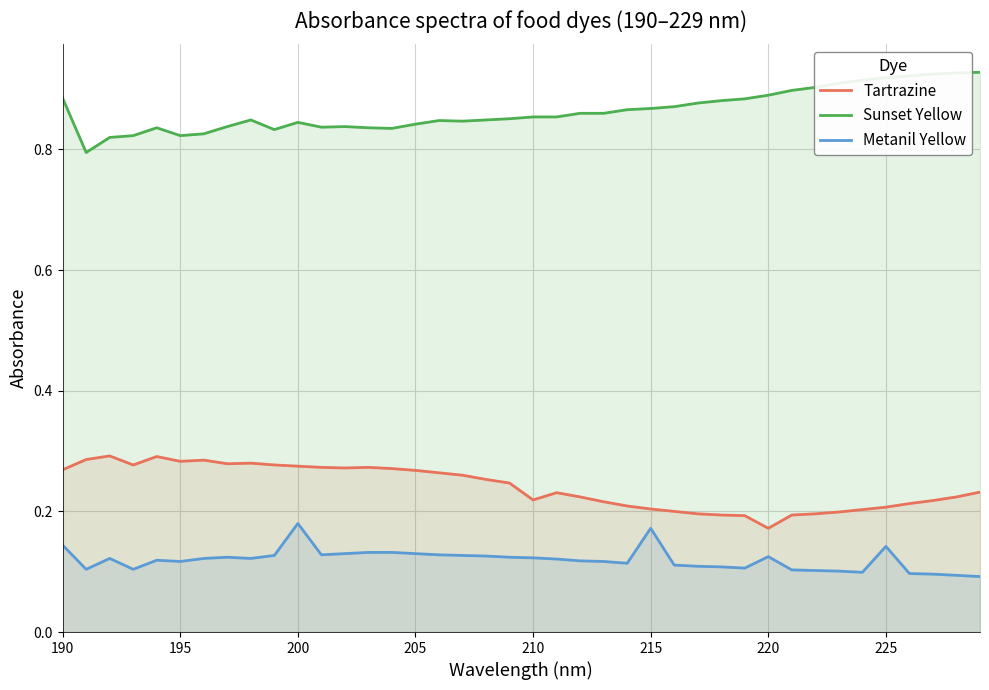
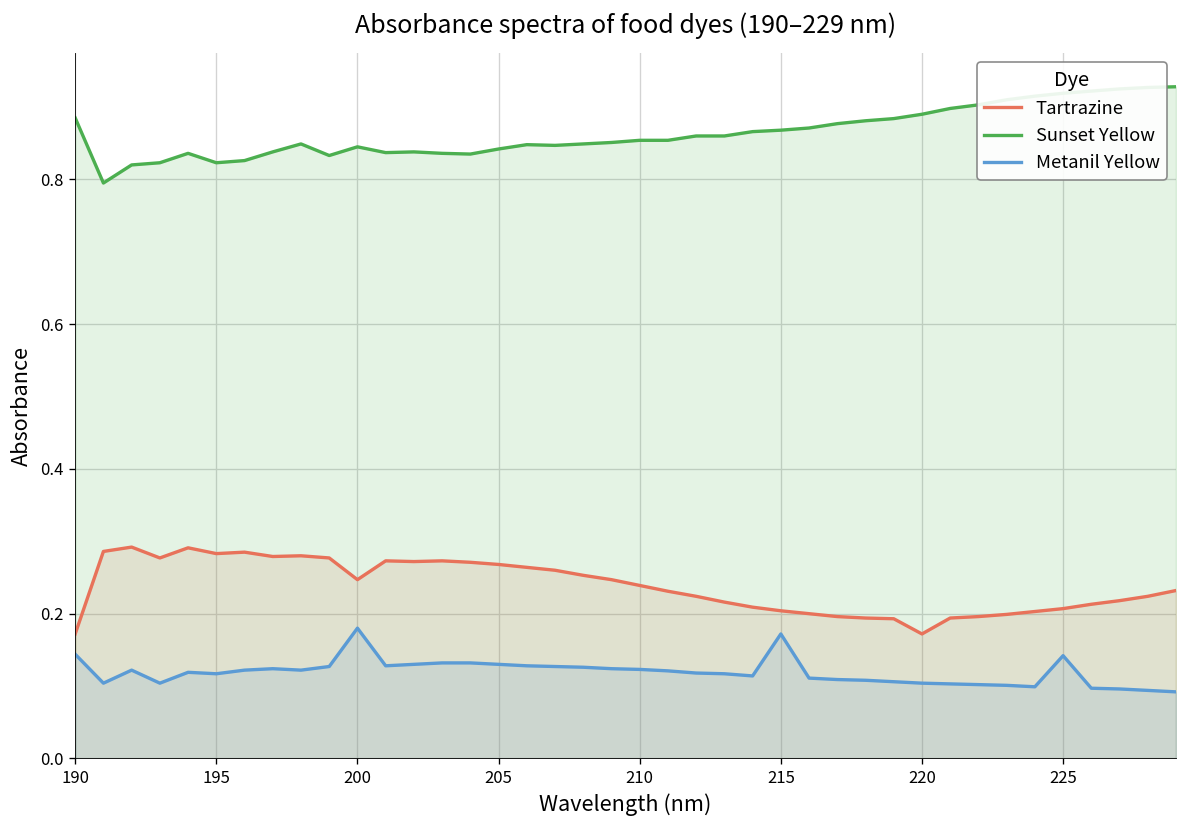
Tartrazine, 190: 0.27 -> 0.17
Tartrazine, 200: 0.28 -> 0.25
Tartrazine, 210: 0.22 -> 0.24
Metanil Yellow, 220: 0.13 -> 0.10
